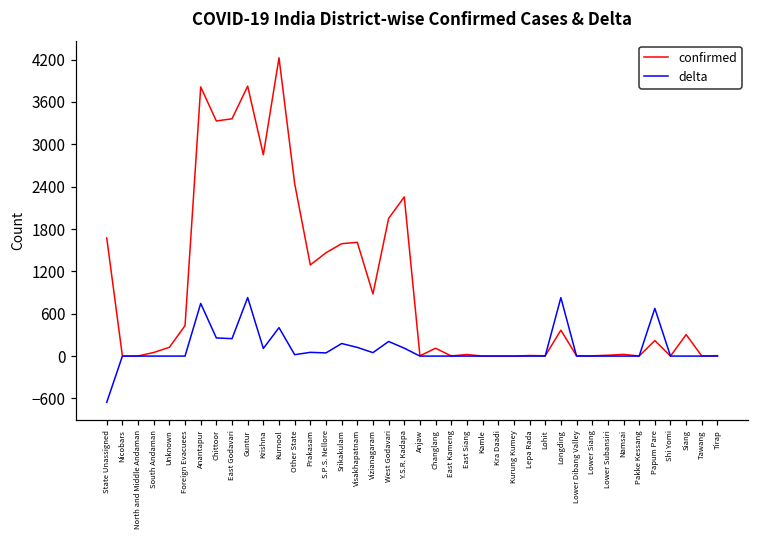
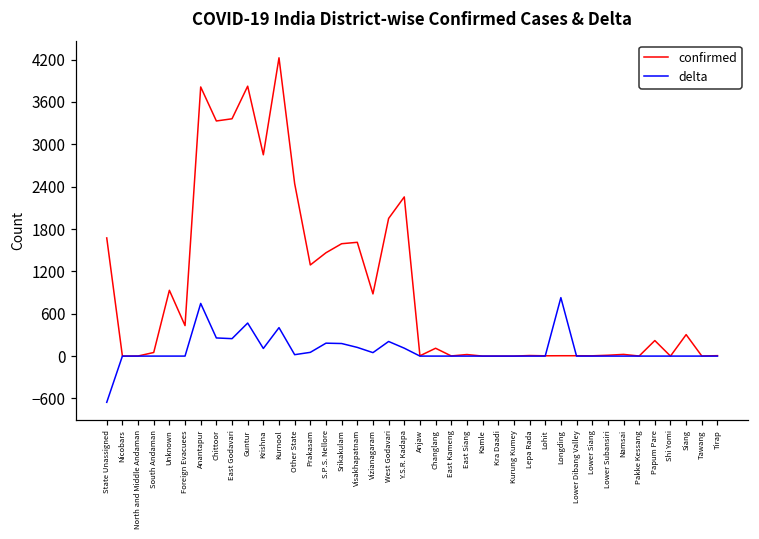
confirmed, Unknown: 100 -> 900
delta, Guntur: 800 -> 500
delta, S.P.S. Nellore: 0 -> 200
confirmed, Longding: 400 -> 0
delta, Papum Pare: 700 -> 0
